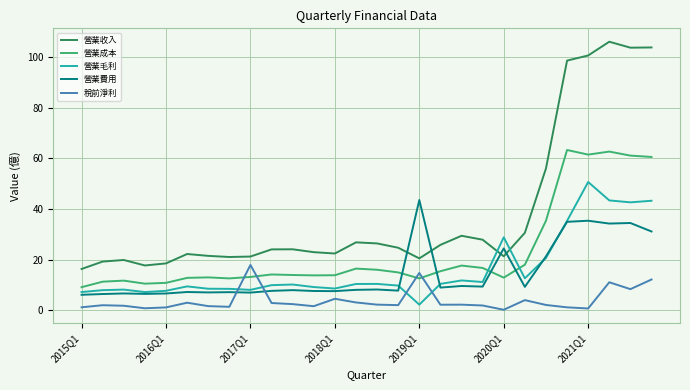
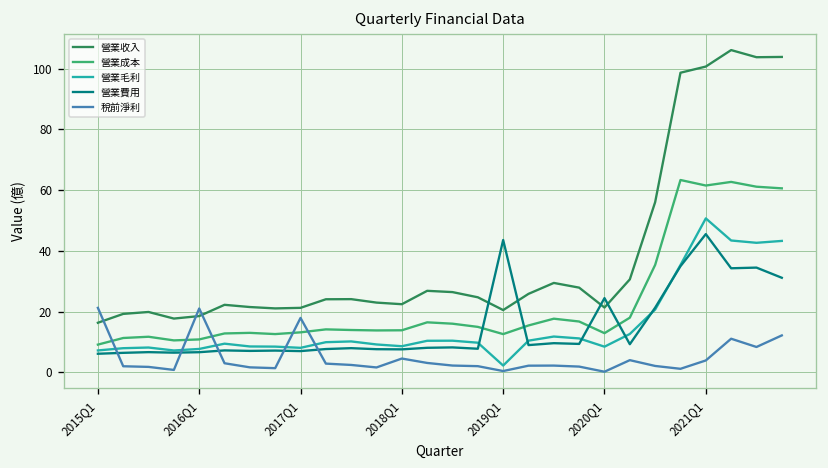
稅前淨利, 2015Q1: 1 -> 21
稅前淨利, 2016Q1: 1 -> 21
稅前淨利, 2019Q1: 15 -> 0
營業毛利, 2020Q1: 29 -> 8
營業費用, 2021Q1: 35 -> 46
稅前淨利, 2021Q1: 1 -> 4
